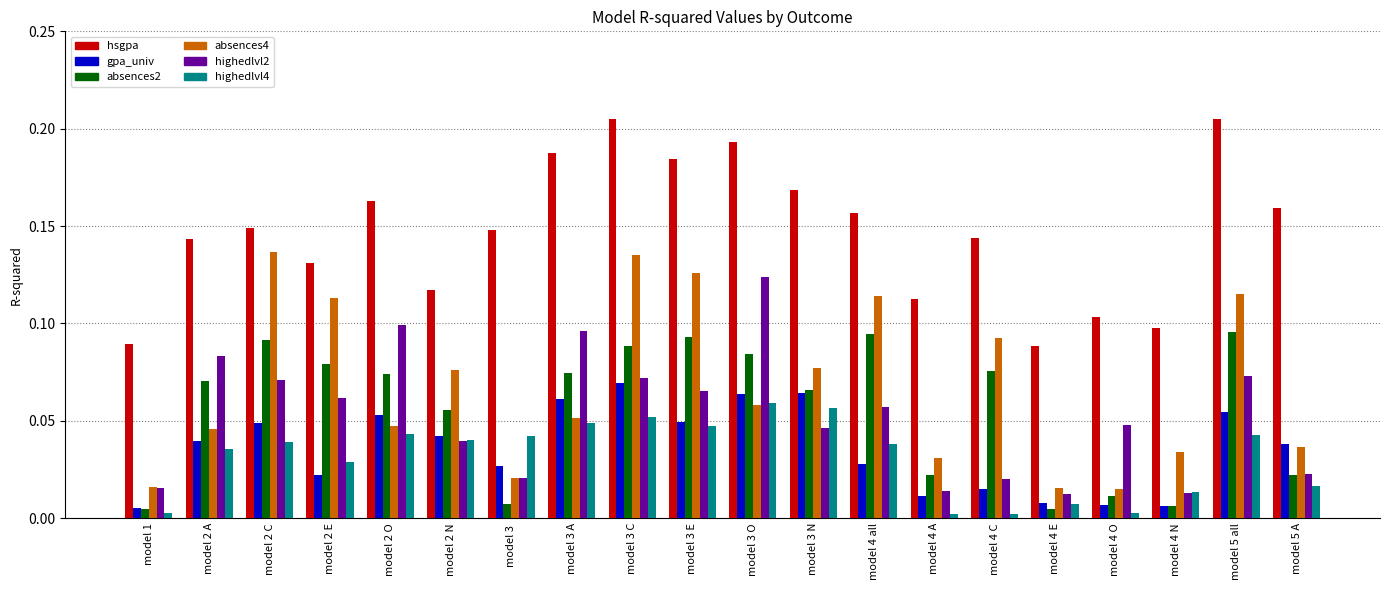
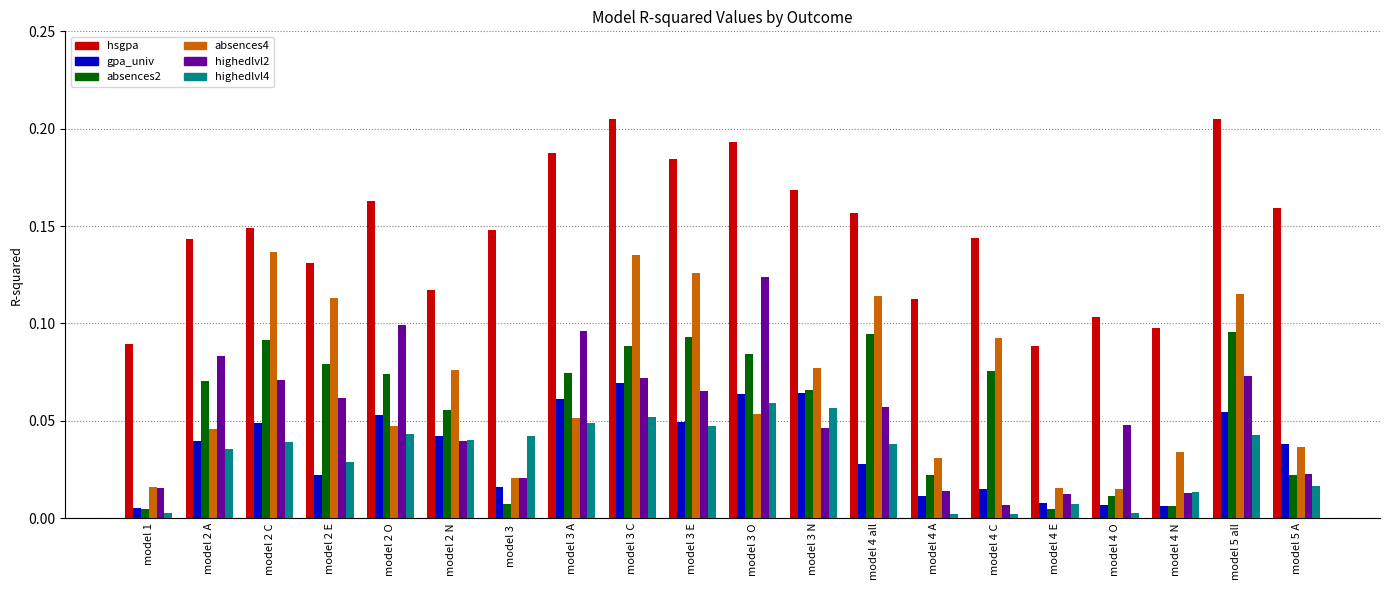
gpa_univ, model 3: 0.027 -> 0.016
absences4, model 3 O: 0.058 -> 0.053
highedlvl2, model 4 C: 0.020 -> 0.007
